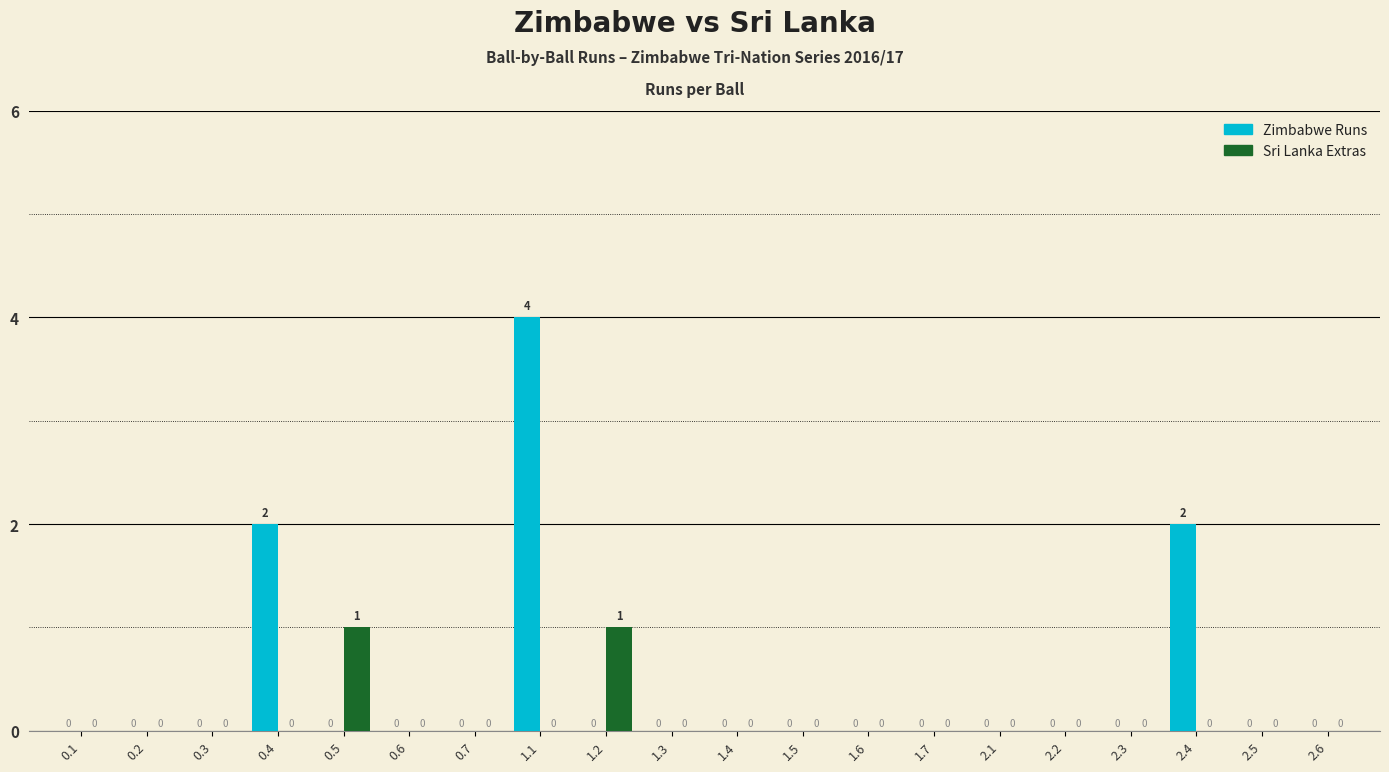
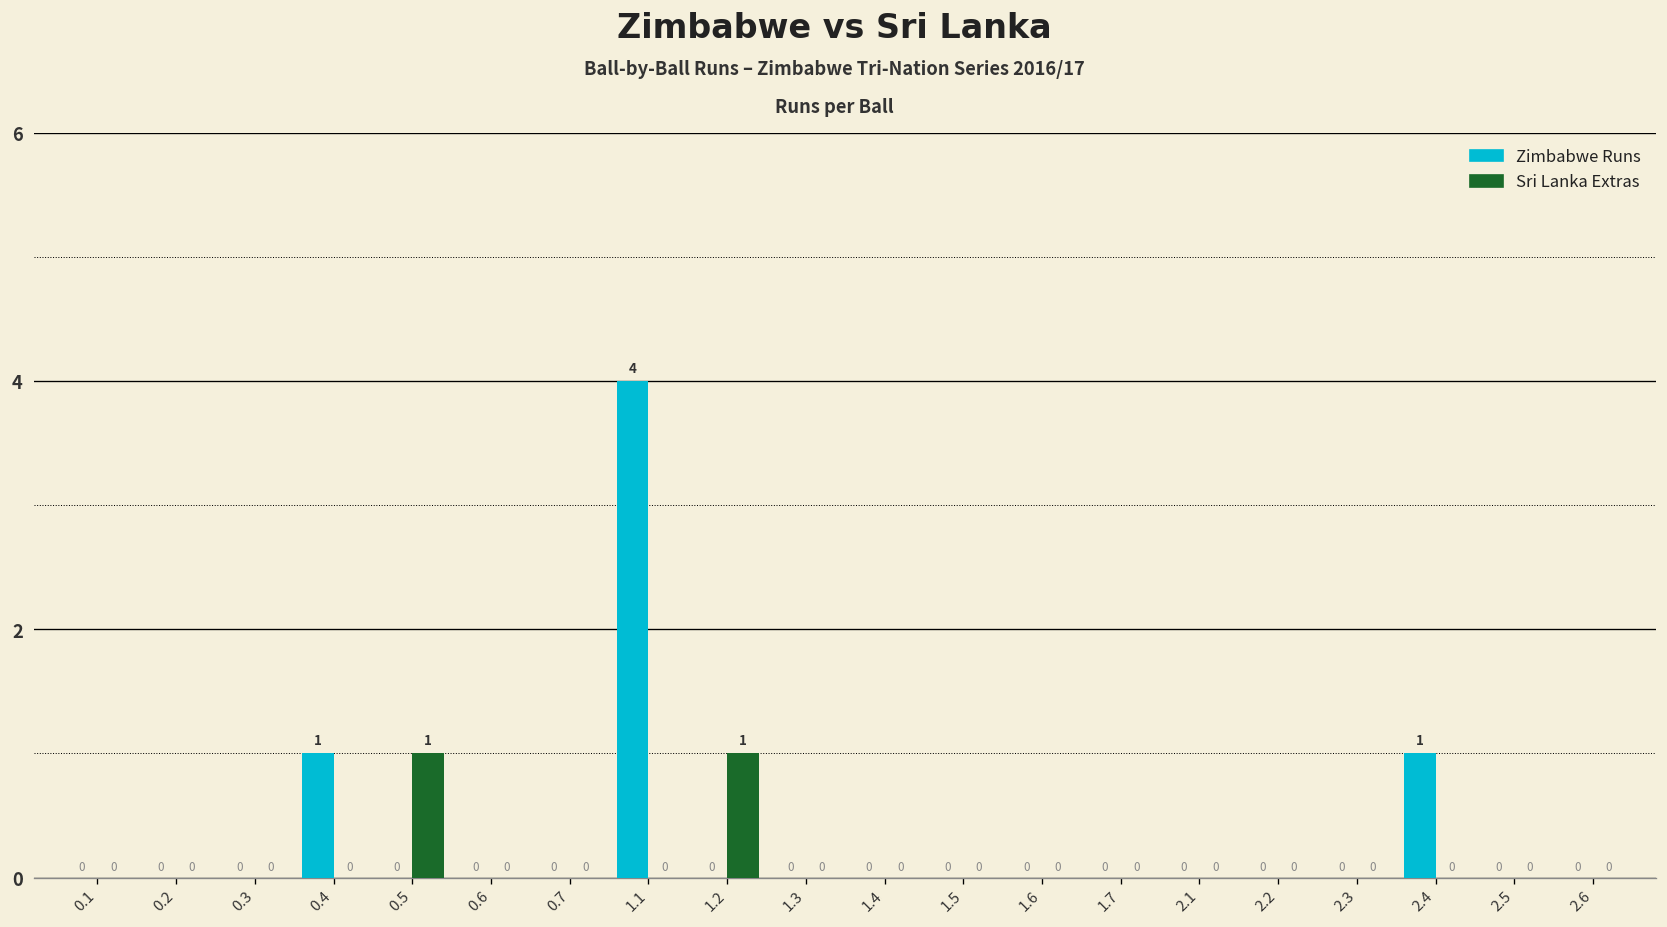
Zimbabwe Runs, 0.4: 2 -> 1
Zimbabwe Runs, 2.4: 2 -> 1
